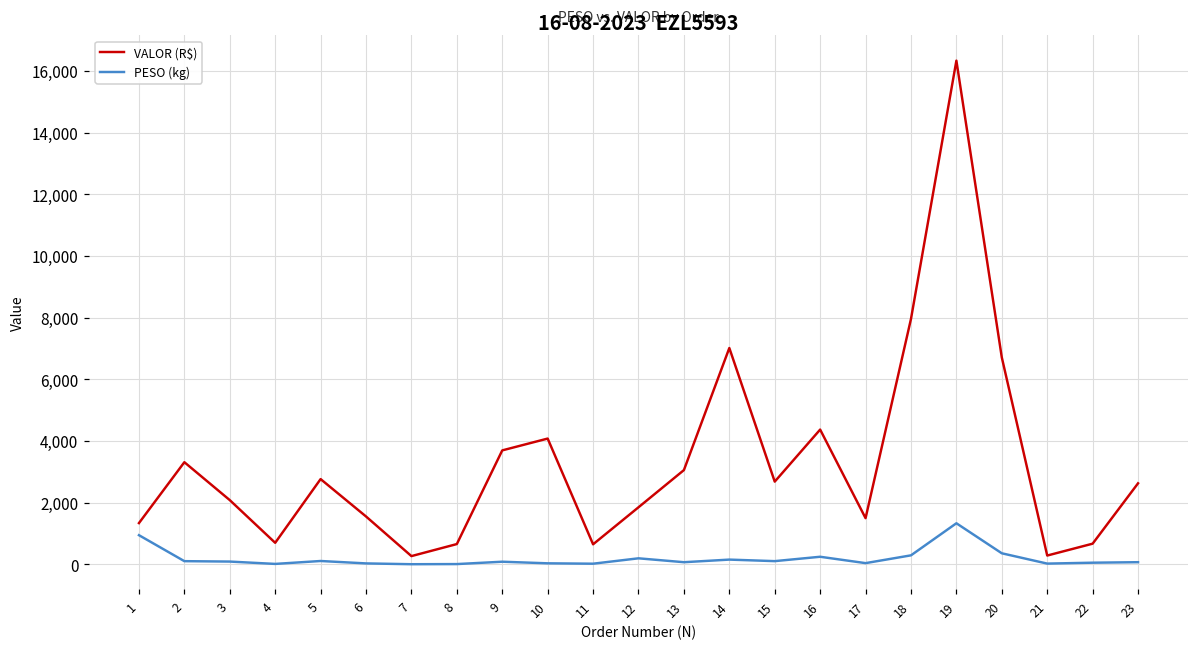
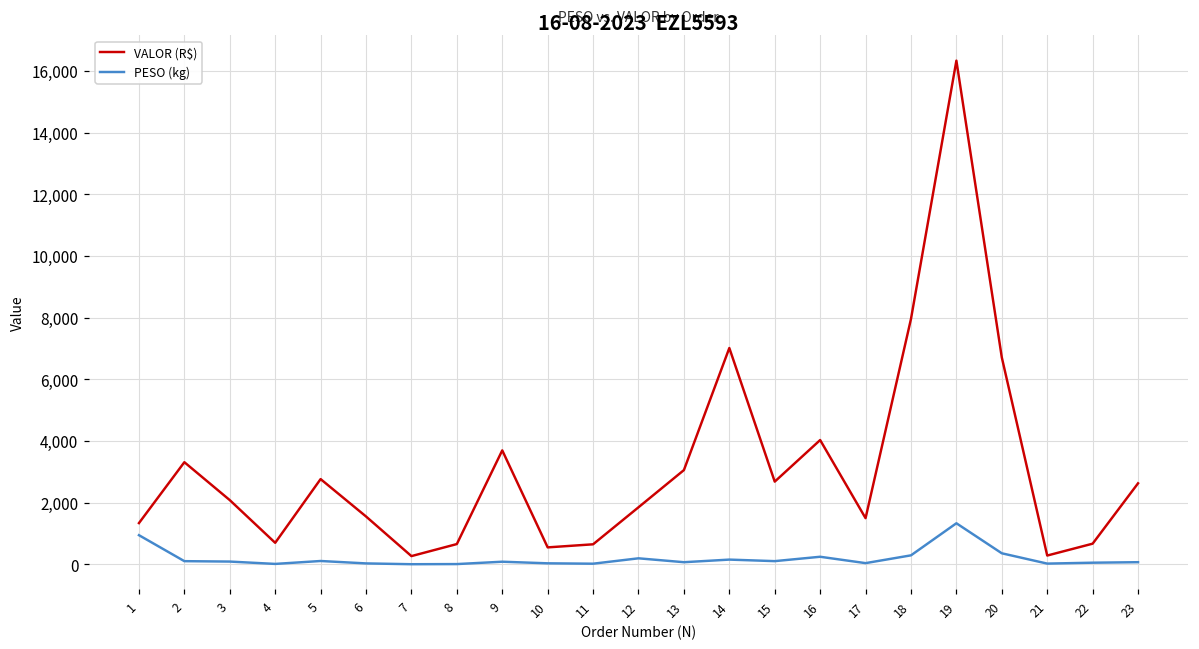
VALOR (R$), 10: 4,100 -> 600
VALOR (R$), 16: 4,400 -> 4,000
